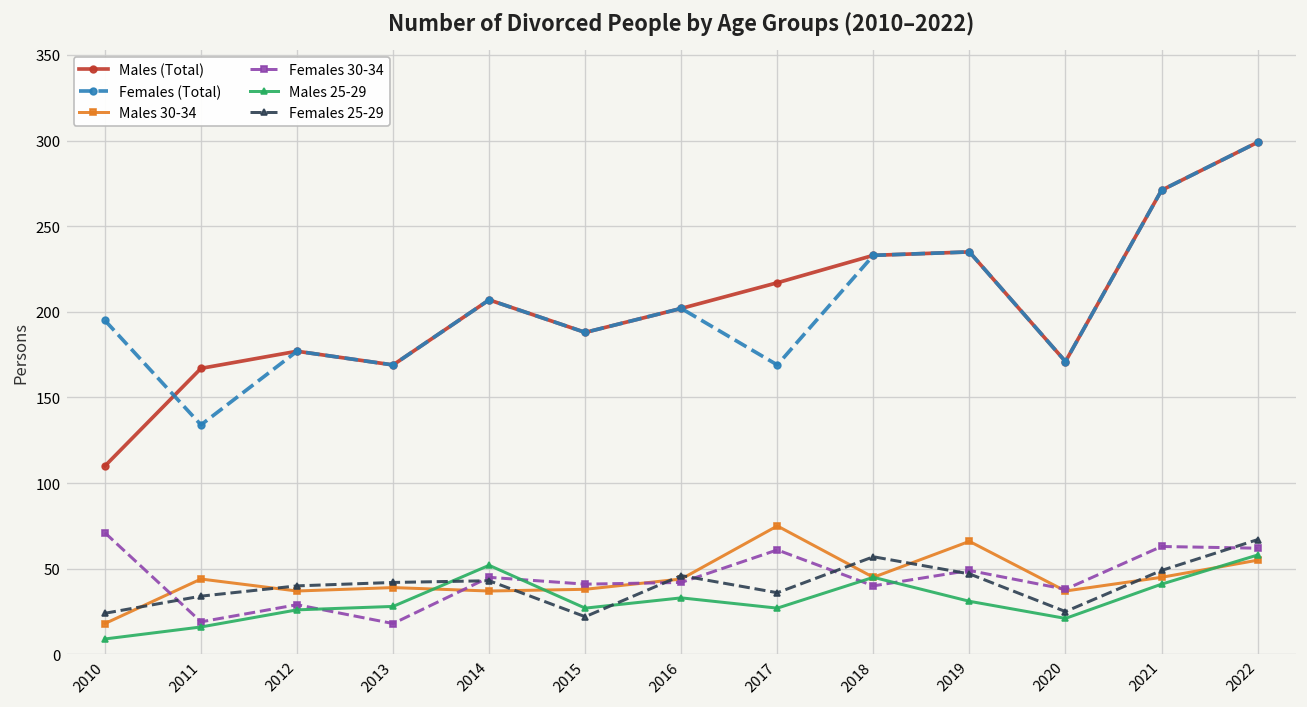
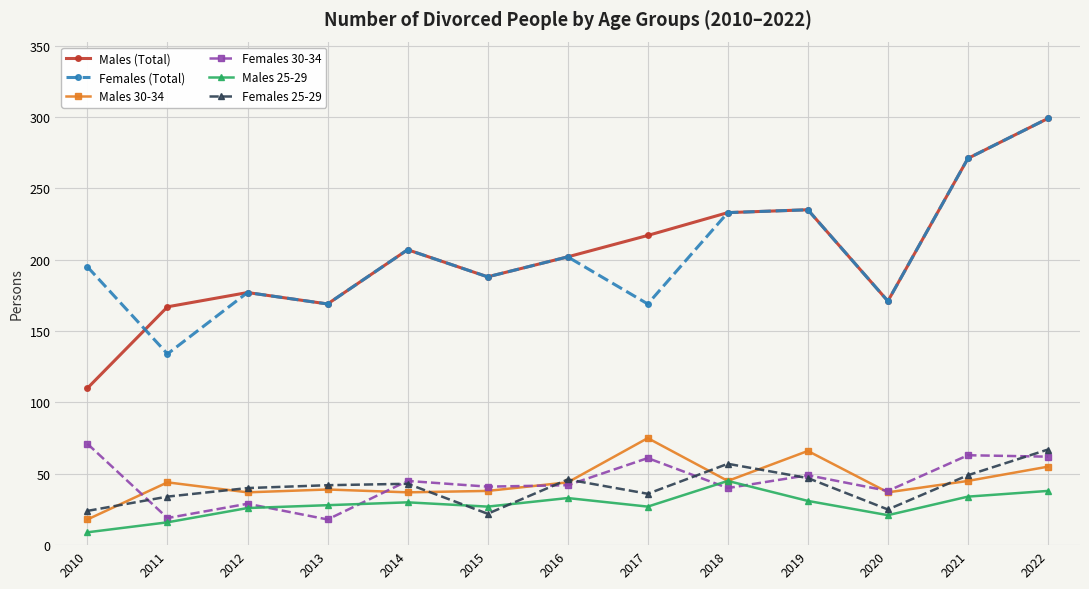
Males 25-29, 2014: 52 -> 30
Males 25-29, 2021: 41 -> 34
Males 25-29, 2022: 58 -> 38
